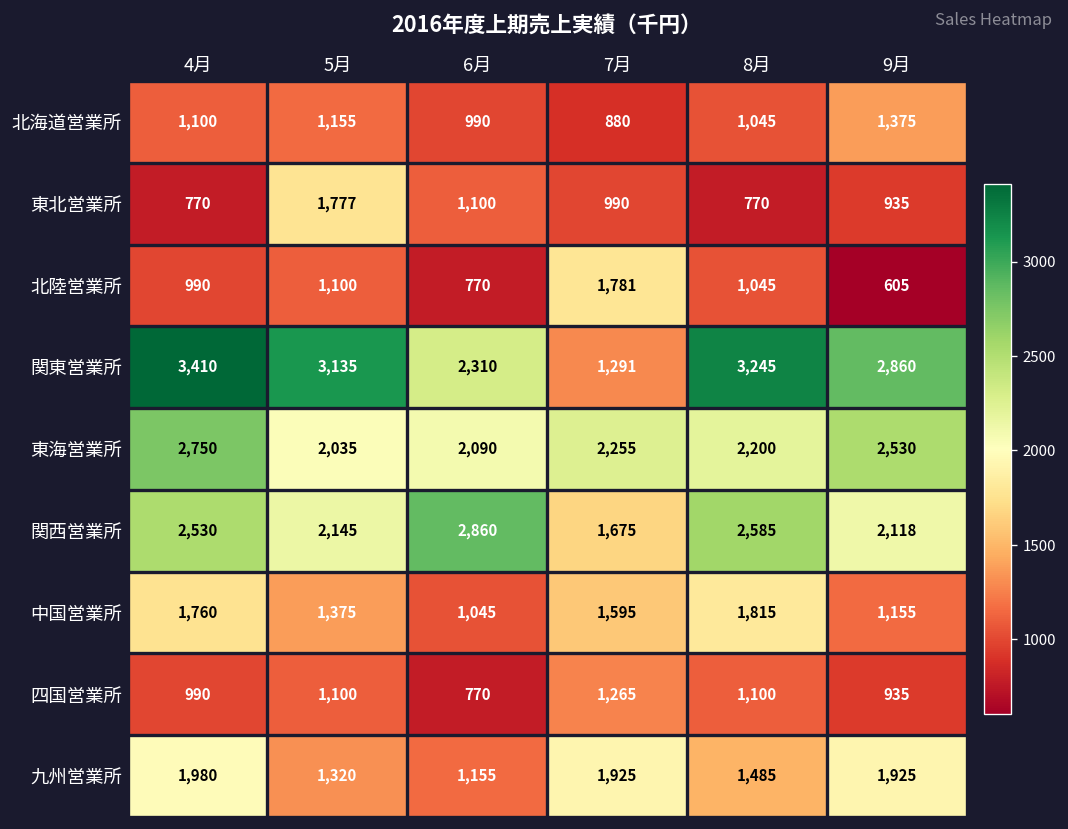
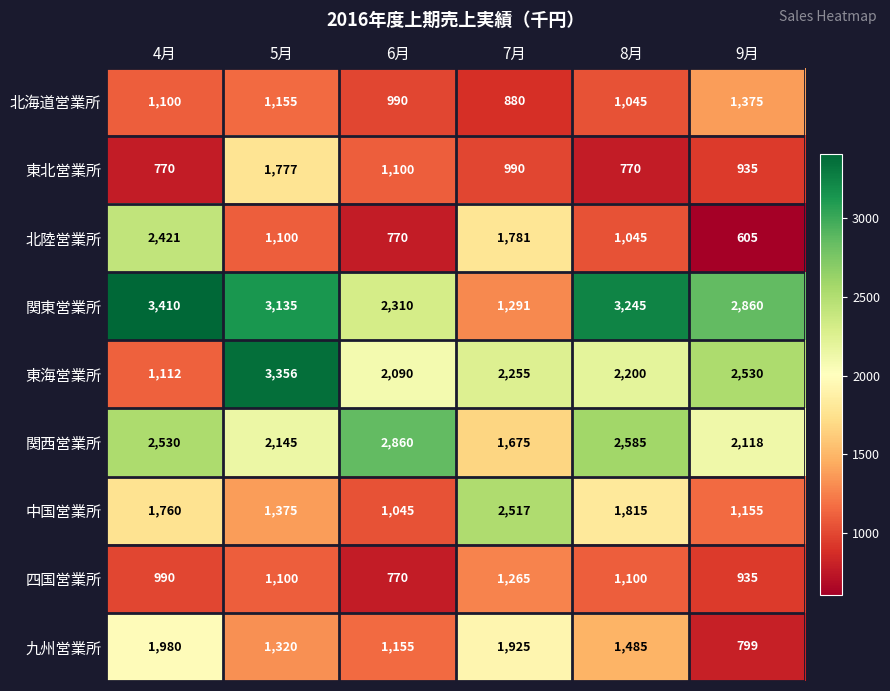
北陸営業所, 4月: 990 -> 2,421
東海営業所, 4月: 2,750 -> 1,112
東海営業所, 5月: 2,035 -> 3,356
中国営業所, 7月: 1,595 -> 2,517
九州営業所, 9月: 1,925 -> 799
